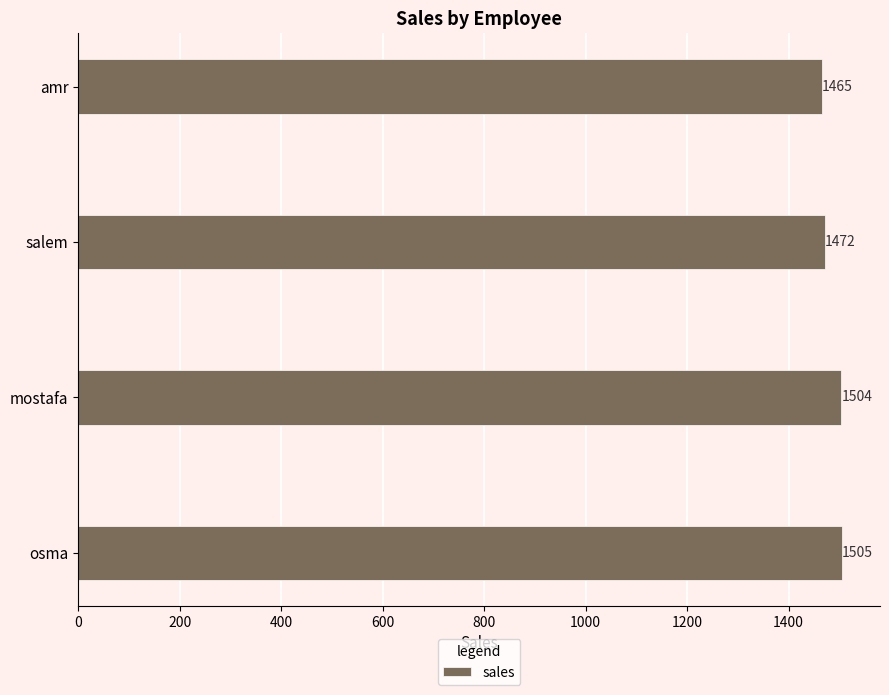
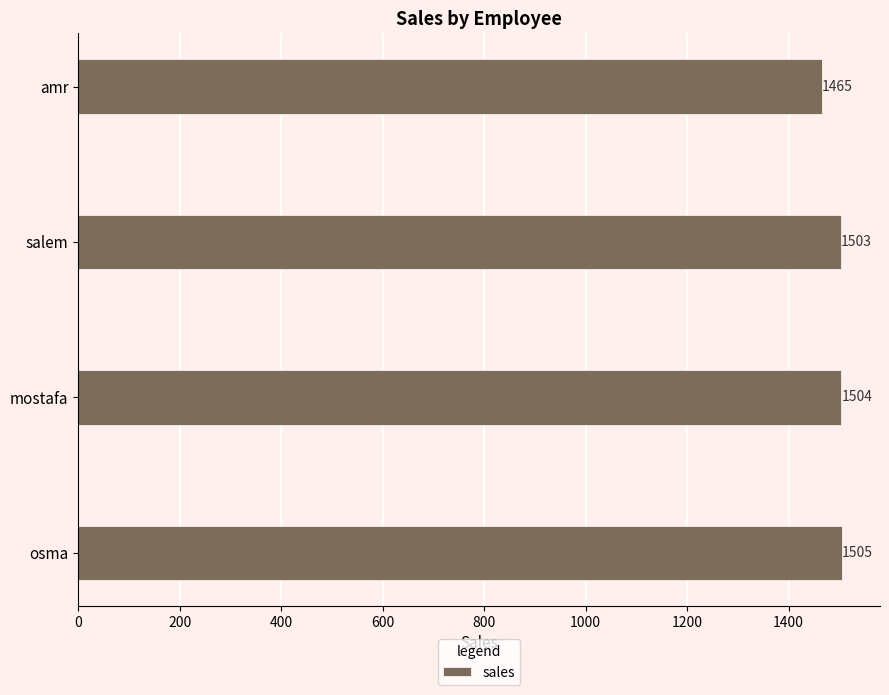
salem: 1472 -> 1503
